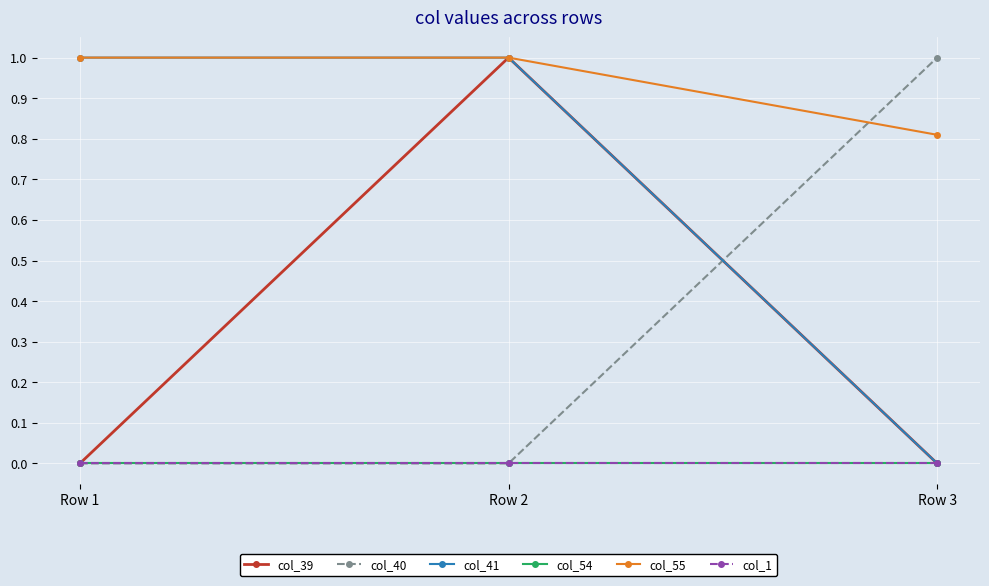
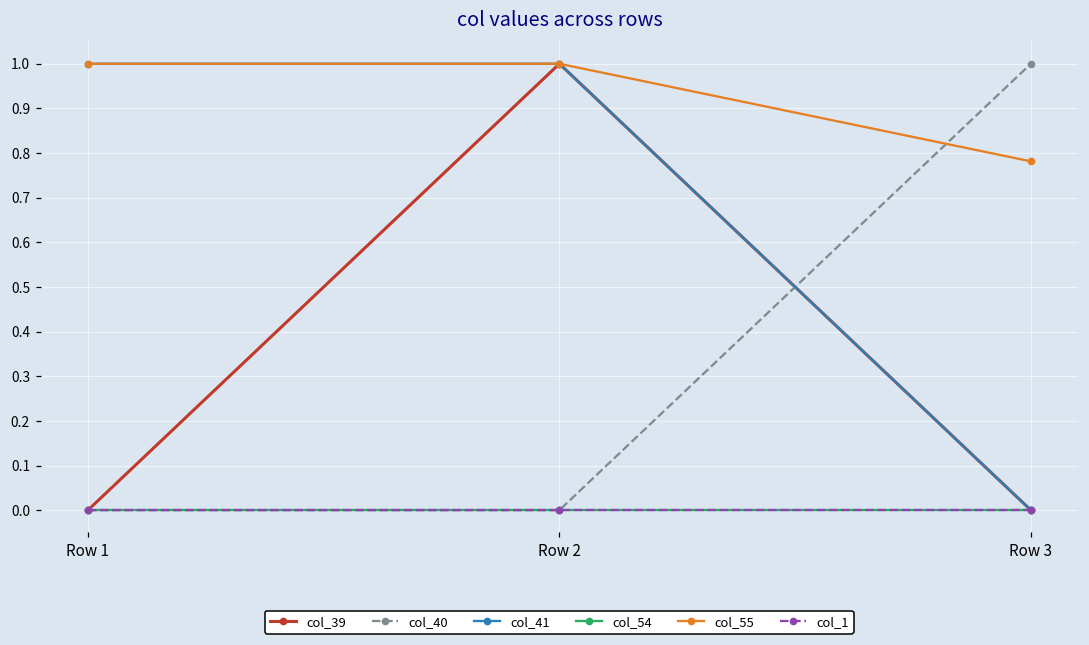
col_55, Row 3: 0.81 -> 0.78
